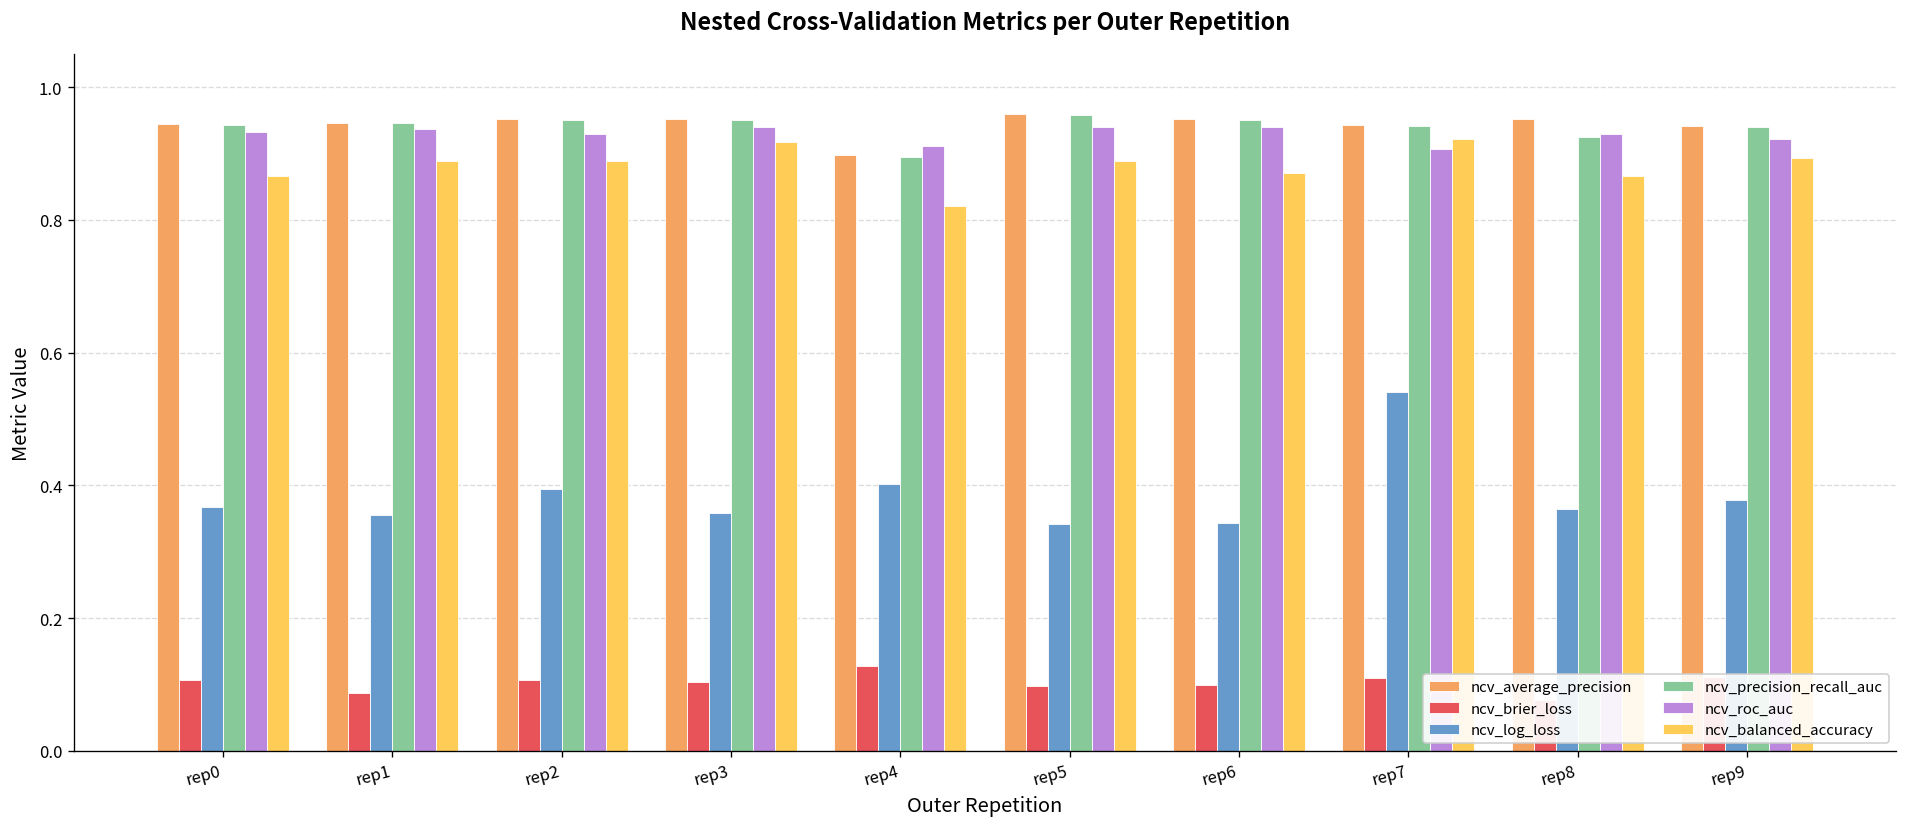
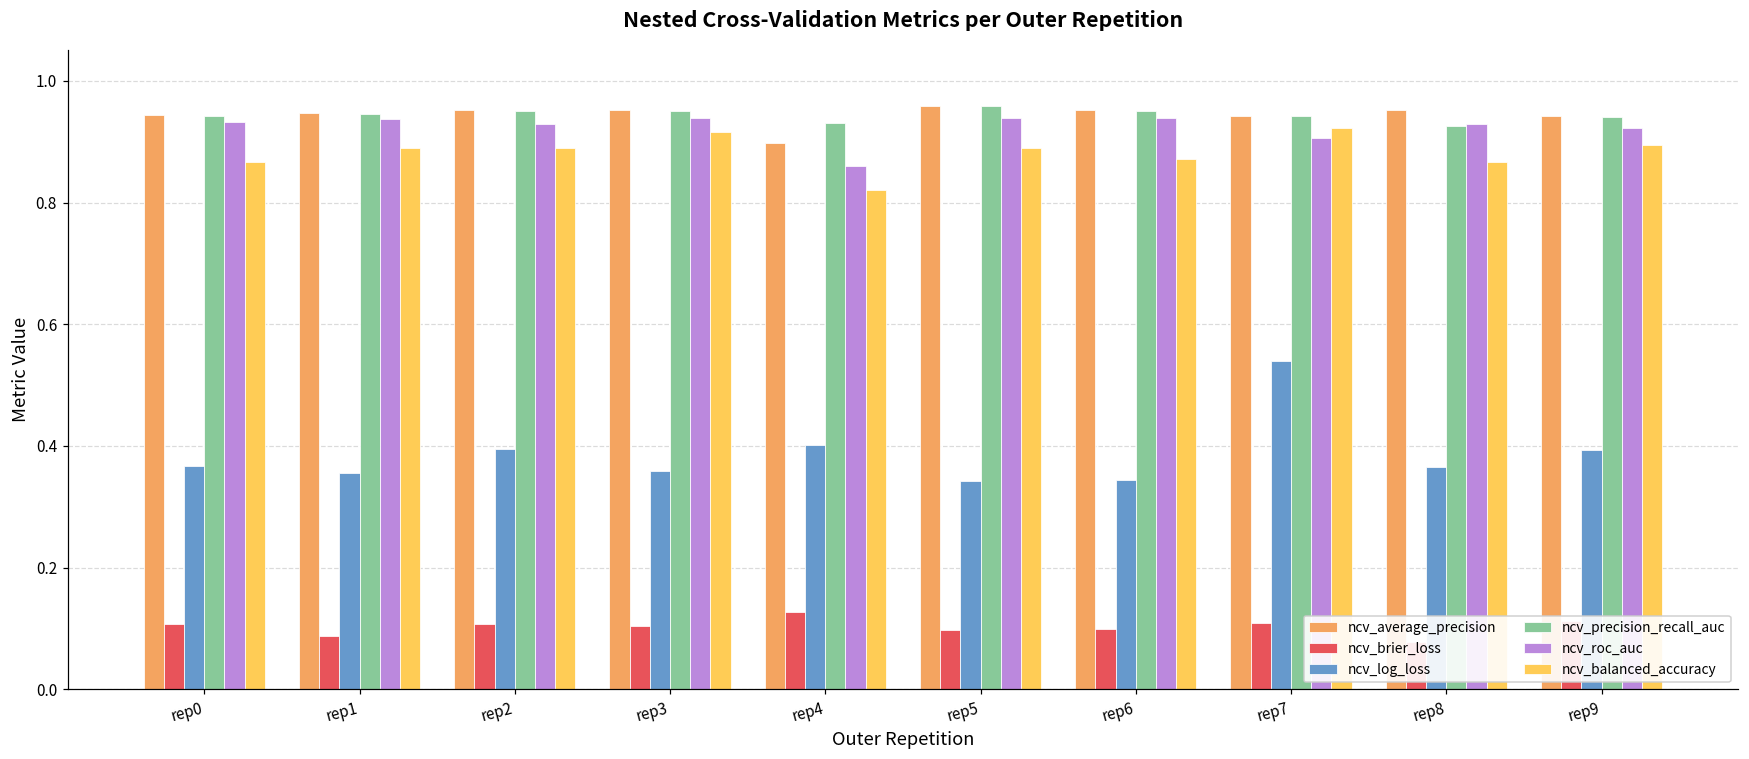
ncv_precision_recall_auc, rep4: 0.90 -> 0.93
ncv_roc_auc, rep4: 0.91 -> 0.86
ncv_log_loss, rep9: 0.38 -> 0.39
